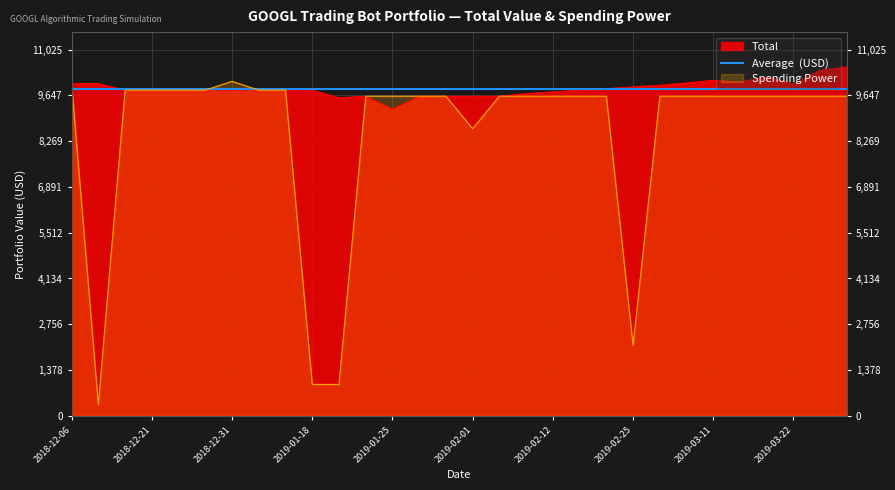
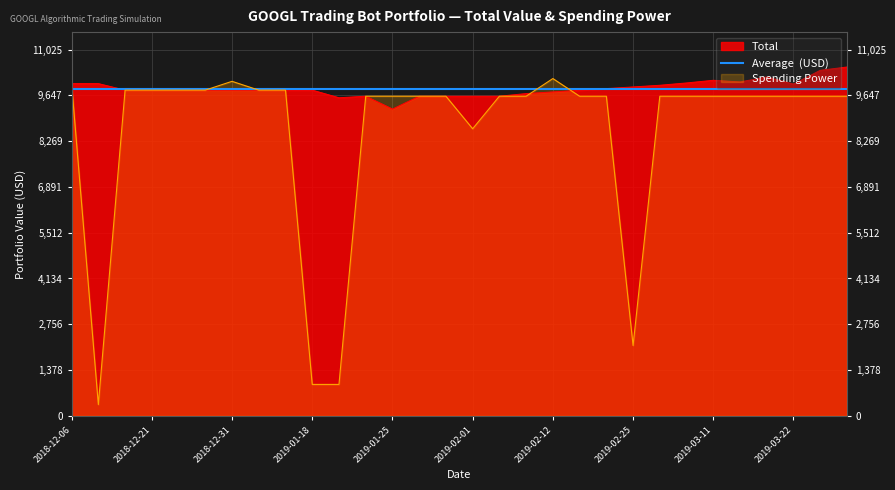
Spending Power, 2019-02-12: 9,600 -> 10,200
